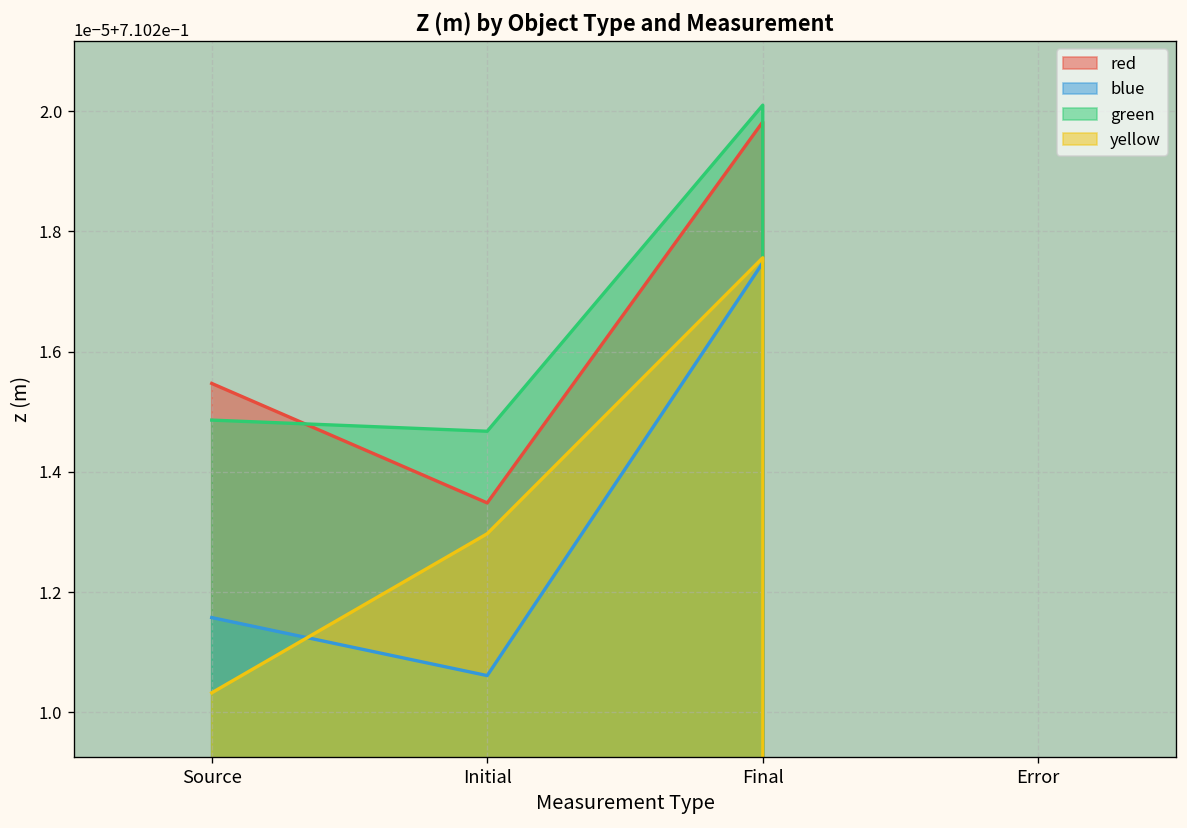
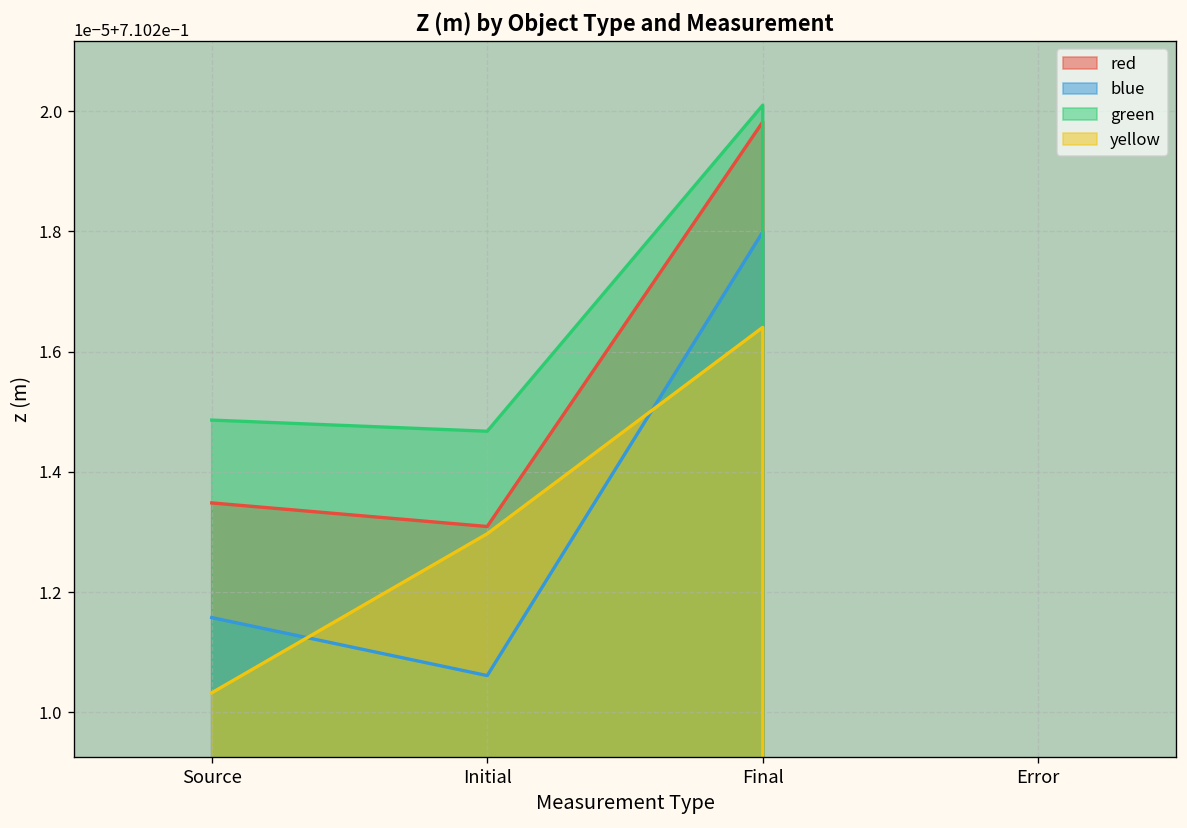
red, Source: 0.7102155 -> 0.7102135
red, Initial: 0.7102135 -> 0.7102131
blue, Final: 0.7102175 -> 0.7102180
yellow, Final: 0.7102176 -> 0.7102164
